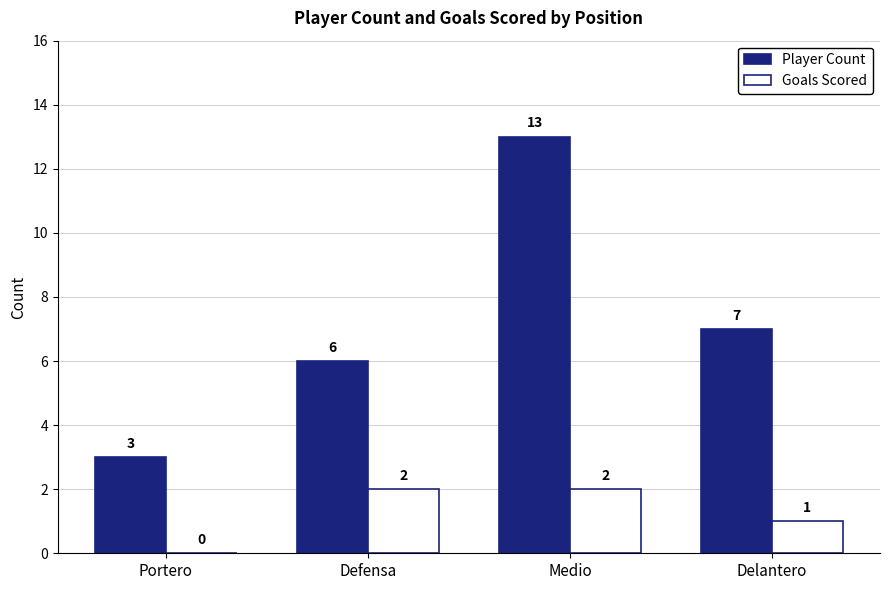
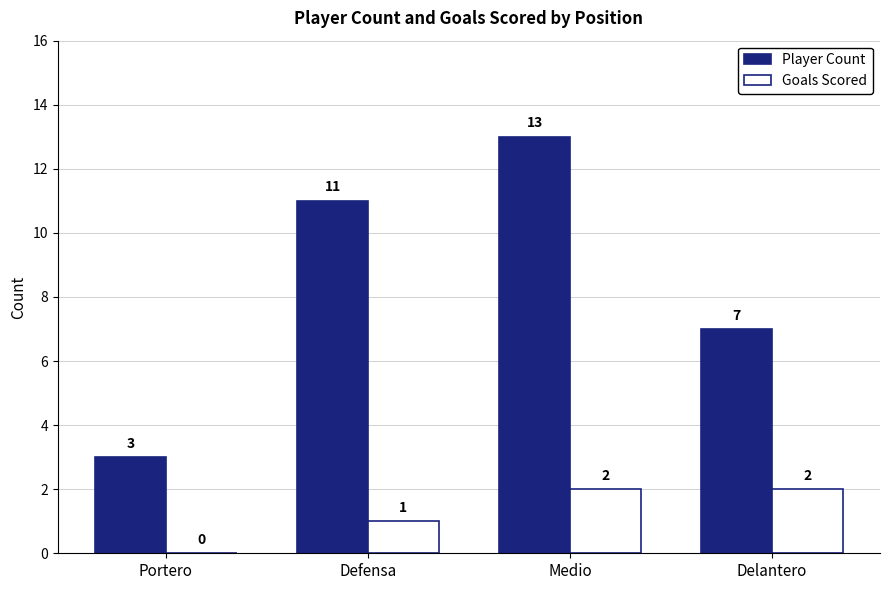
Player Count, Defensa: 6 -> 11
Goals Scored, Defensa: 2 -> 1
Goals Scored, Delantero: 1 -> 2
